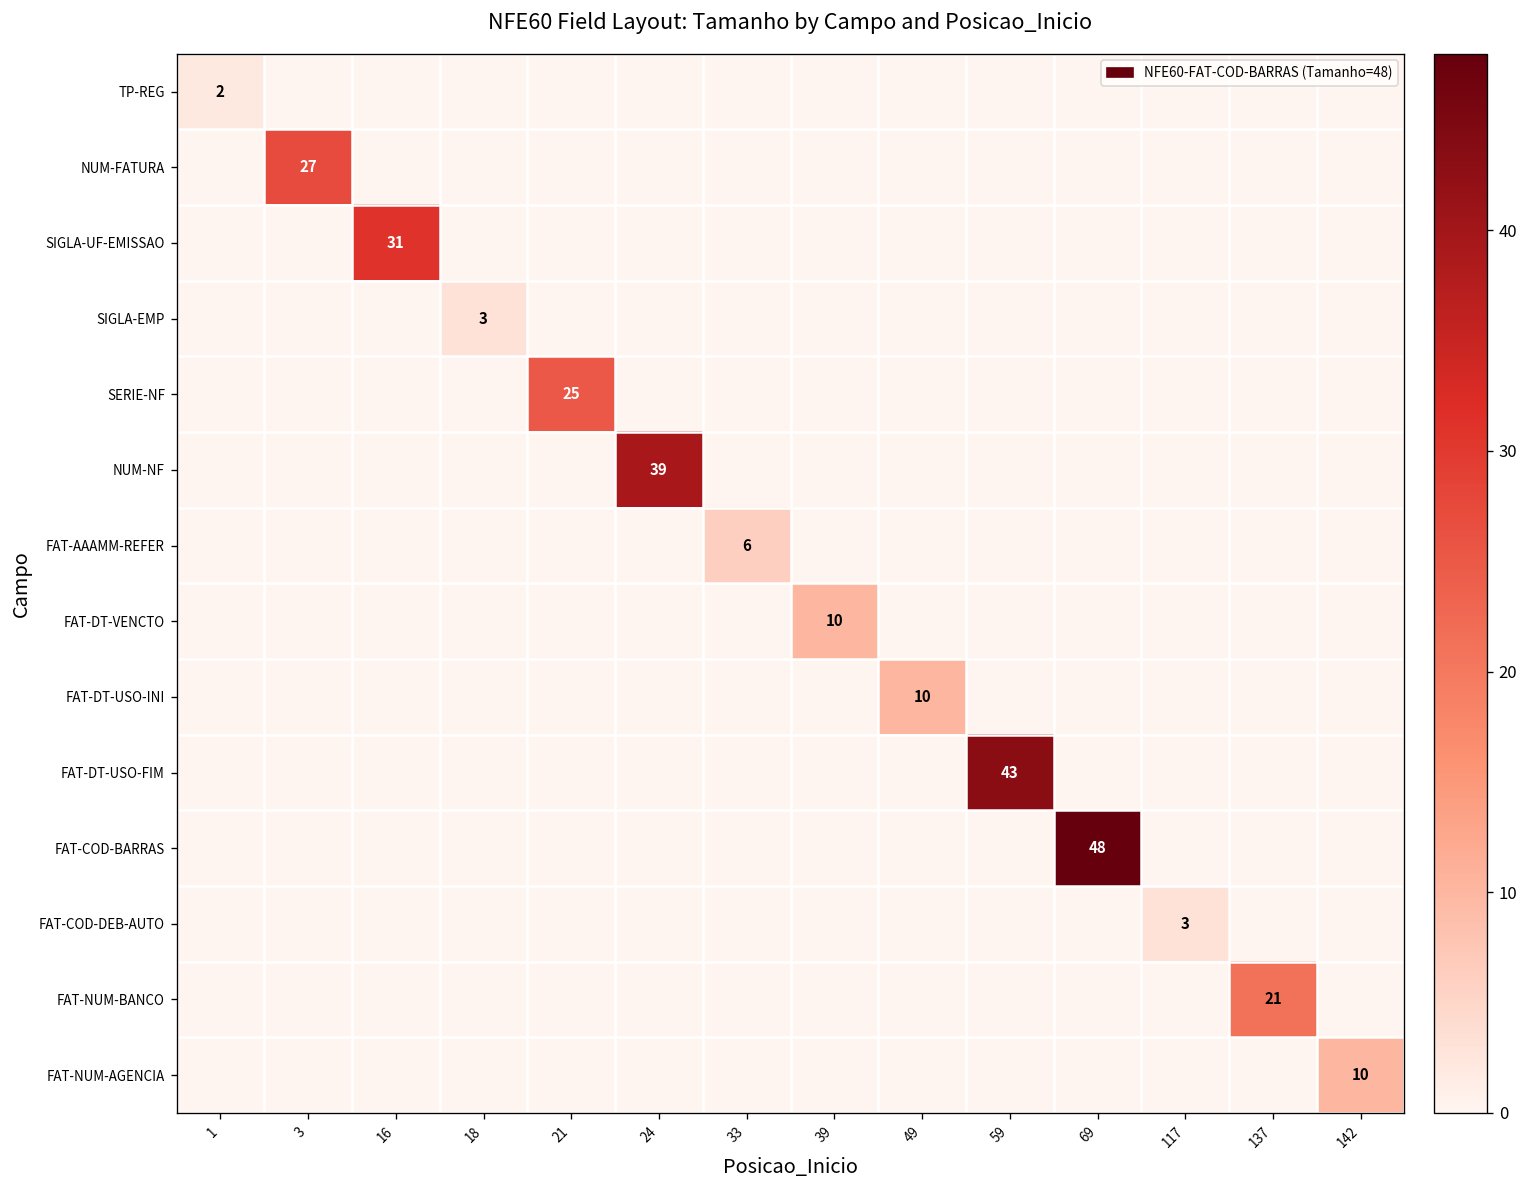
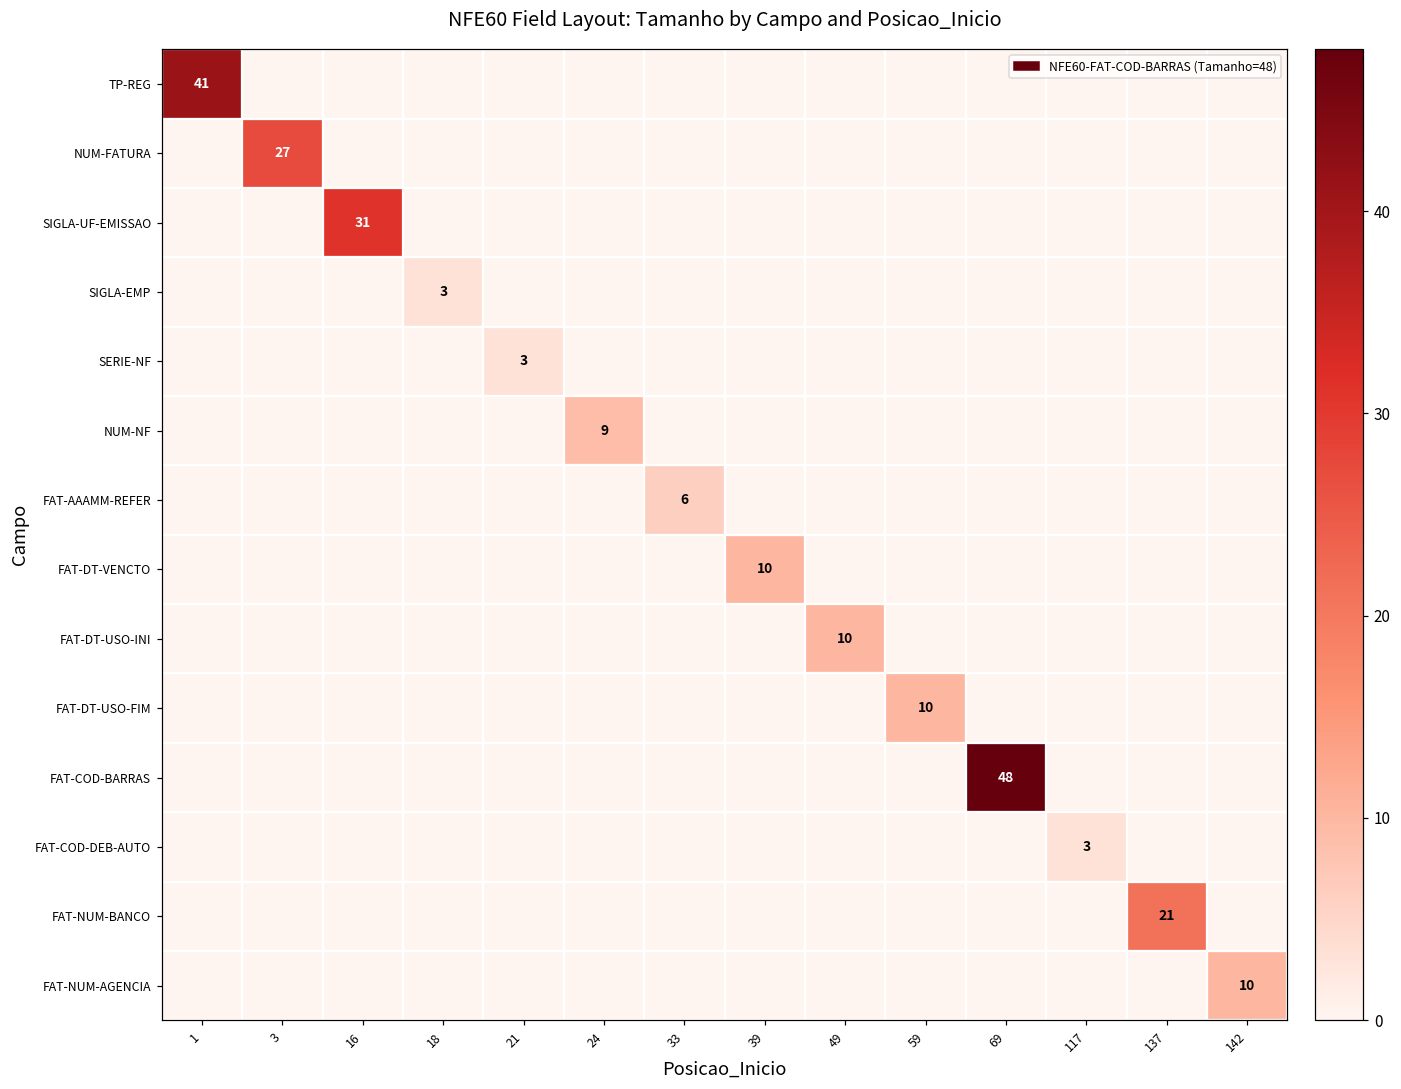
TP-REG, 1: 2 -> 41
SERIE-NF, 21: 25 -> 3
NUM-NF, 24: 39 -> 9
FAT-DT-USO-FIM, 59: 43 -> 10
